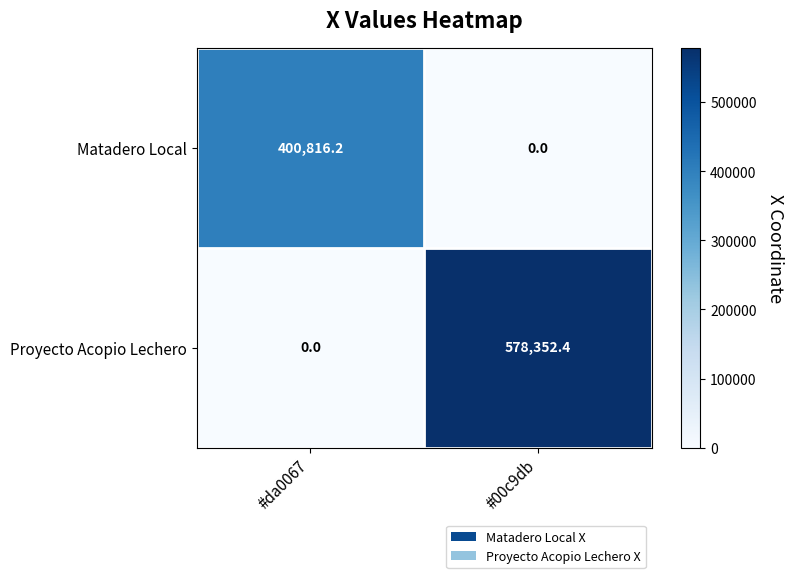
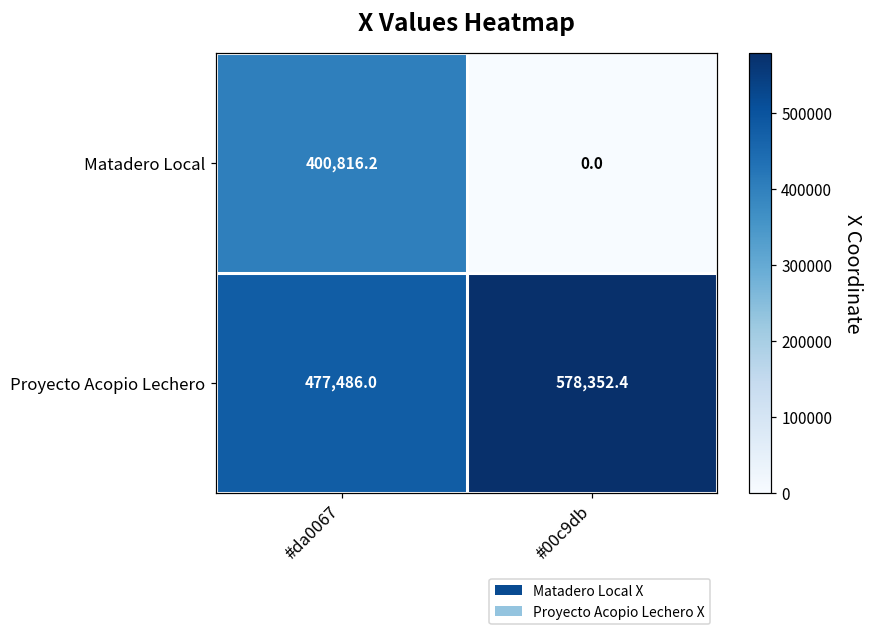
Proyecto Acopio Lechero, #da0067: 0.0 -> 477,486.0
